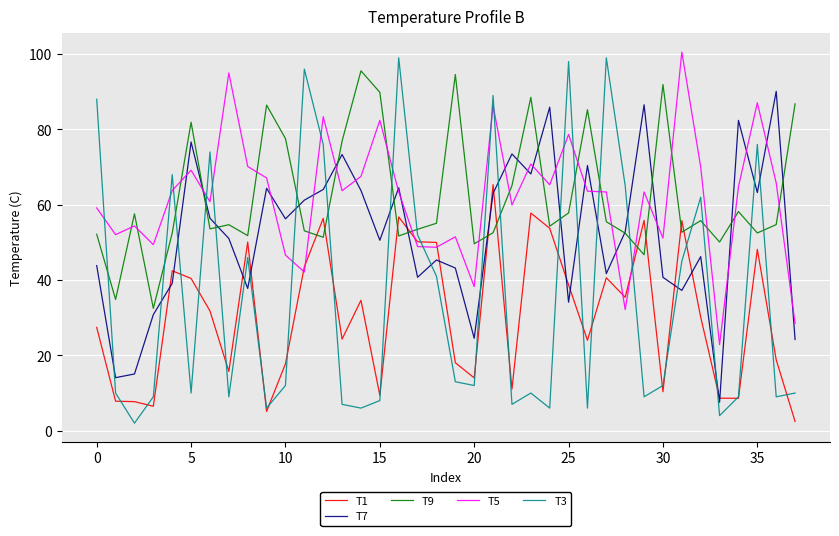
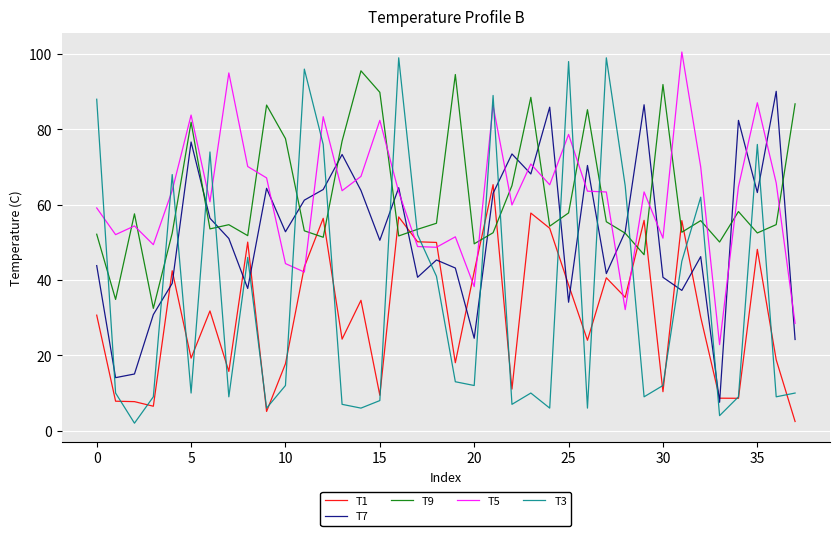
T1, 0: 27 -> 31
T1, 5: 40 -> 19
T5, 5: 69 -> 84
T7, 10: 56 -> 53
T5, 10: 47 -> 44
T1, 20: 14 -> 42
